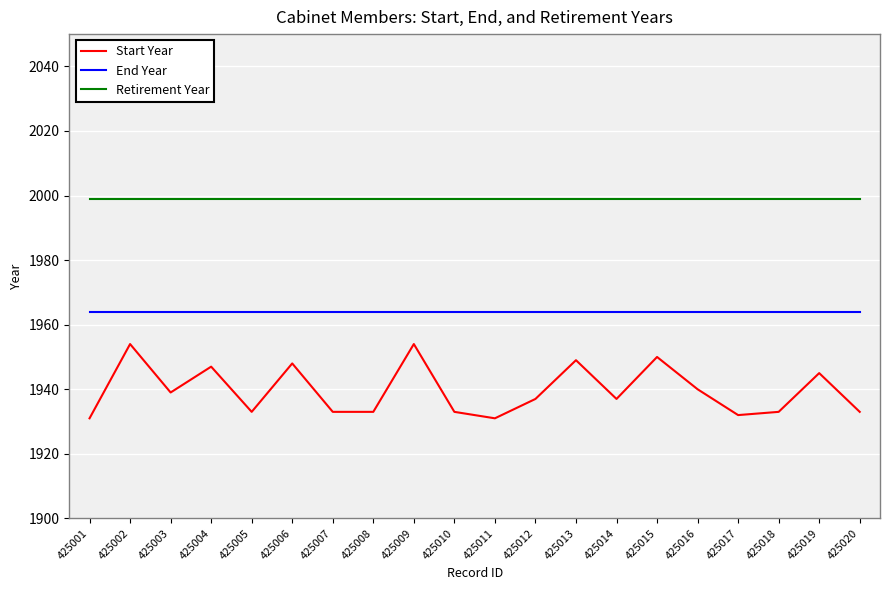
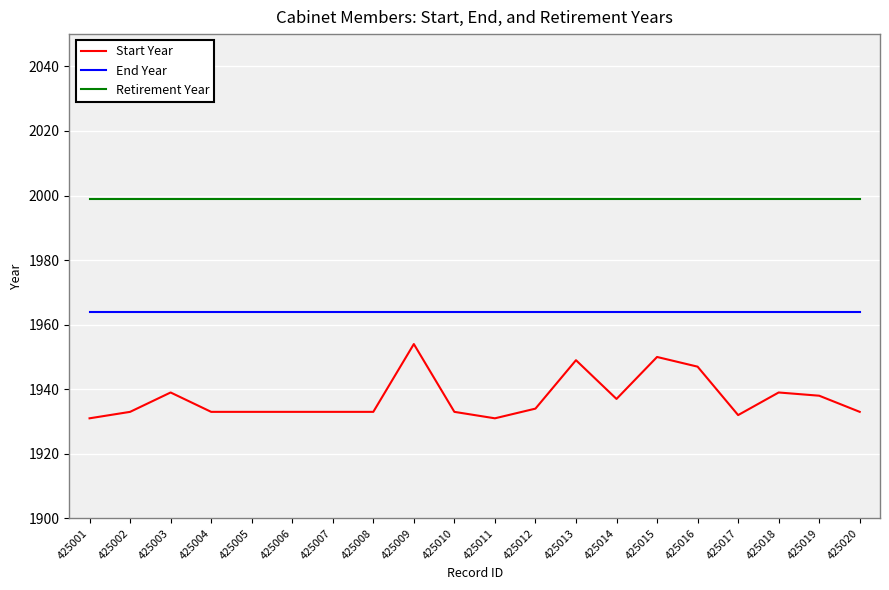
Start Year, 425002: 1954 -> 1933
Start Year, 425004: 1947 -> 1933
Start Year, 425006: 1948 -> 1933
Start Year, 425012: 1937 -> 1934
Start Year, 425016: 1940 -> 1947
Start Year, 425018: 1933 -> 1939
Start Year, 425019: 1945 -> 1938
